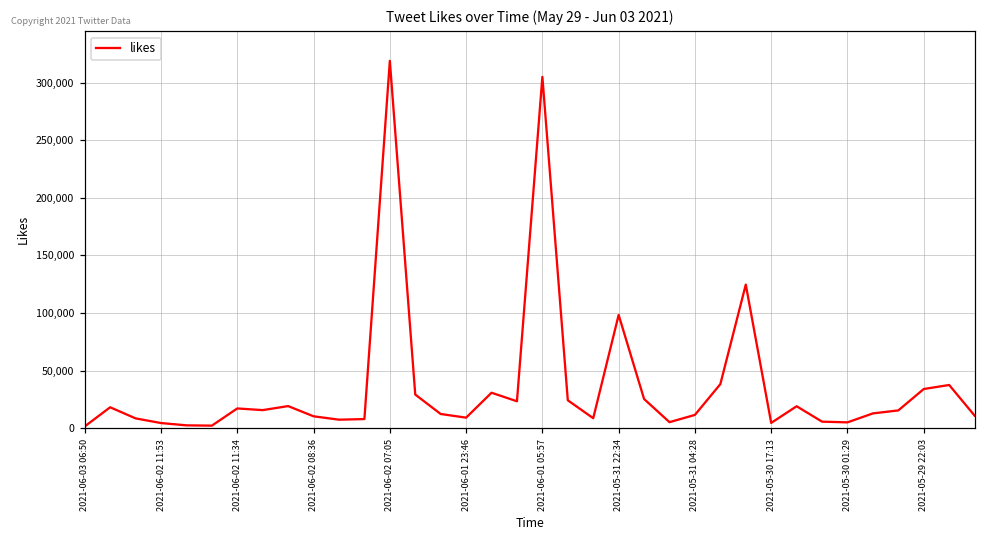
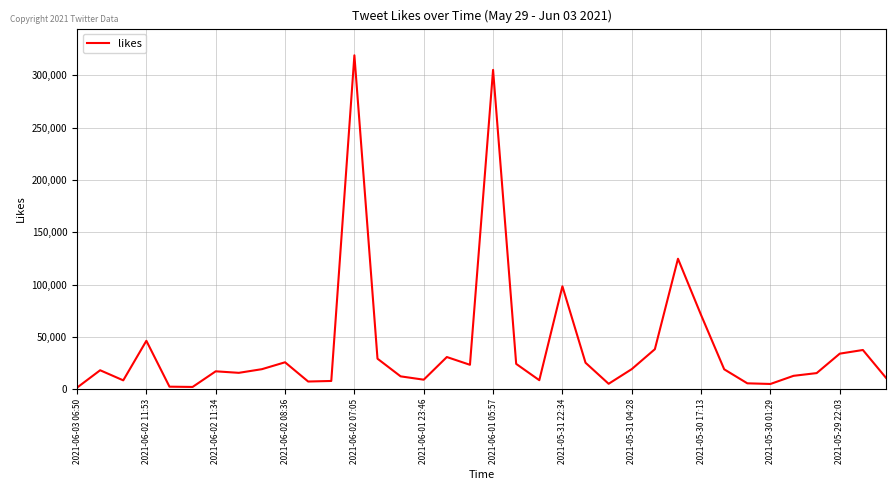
2021-06-02 11:53: 4,000 -> 46,000
2021-06-02 08:36: 10,000 -> 26,000
2021-05-31 04:28: 12,000 -> 19,000
2021-05-30 17:13: 5,000 -> 71,000
